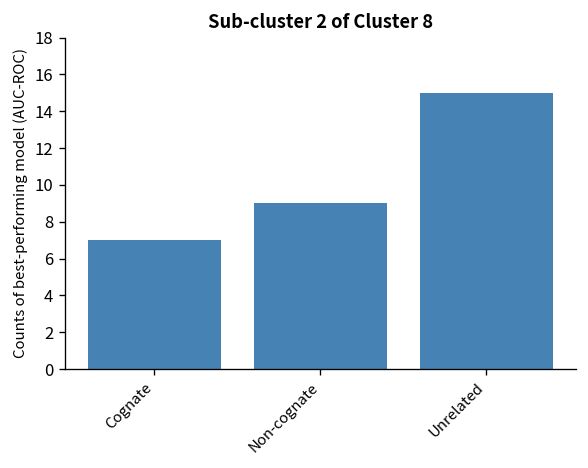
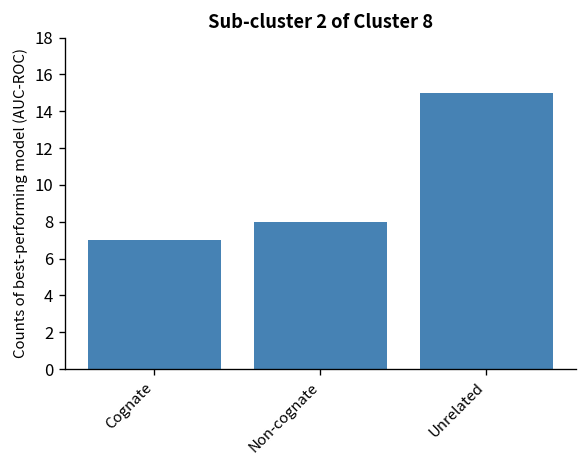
Non-cognate: 9 -> 8
